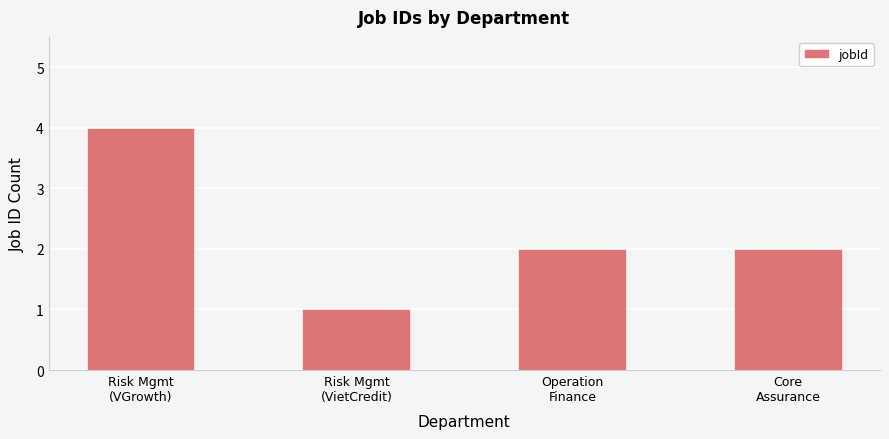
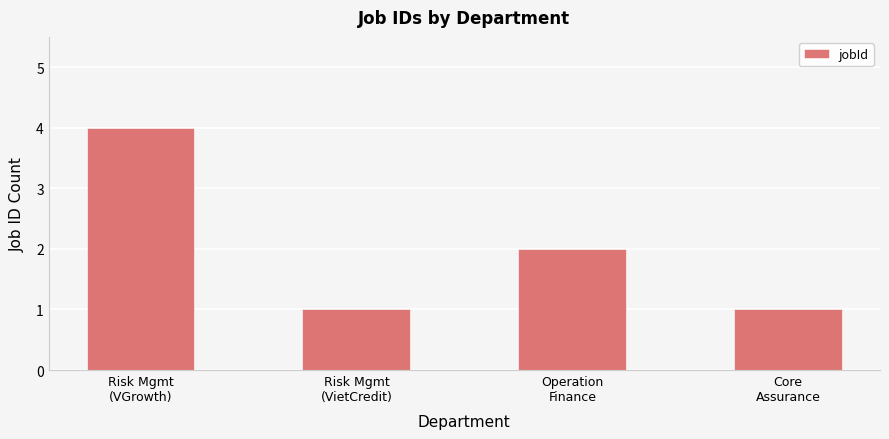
Core Assurance: 2 -> 1
